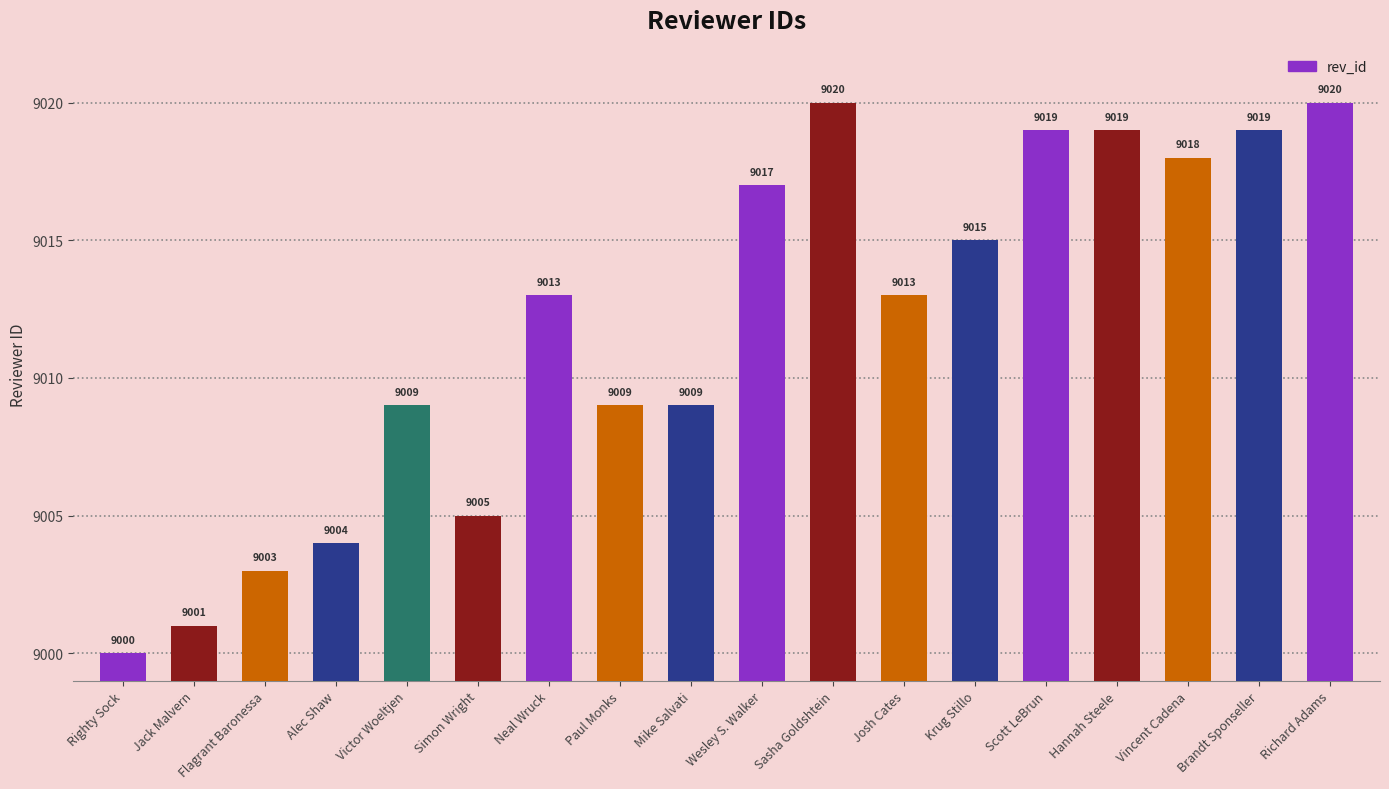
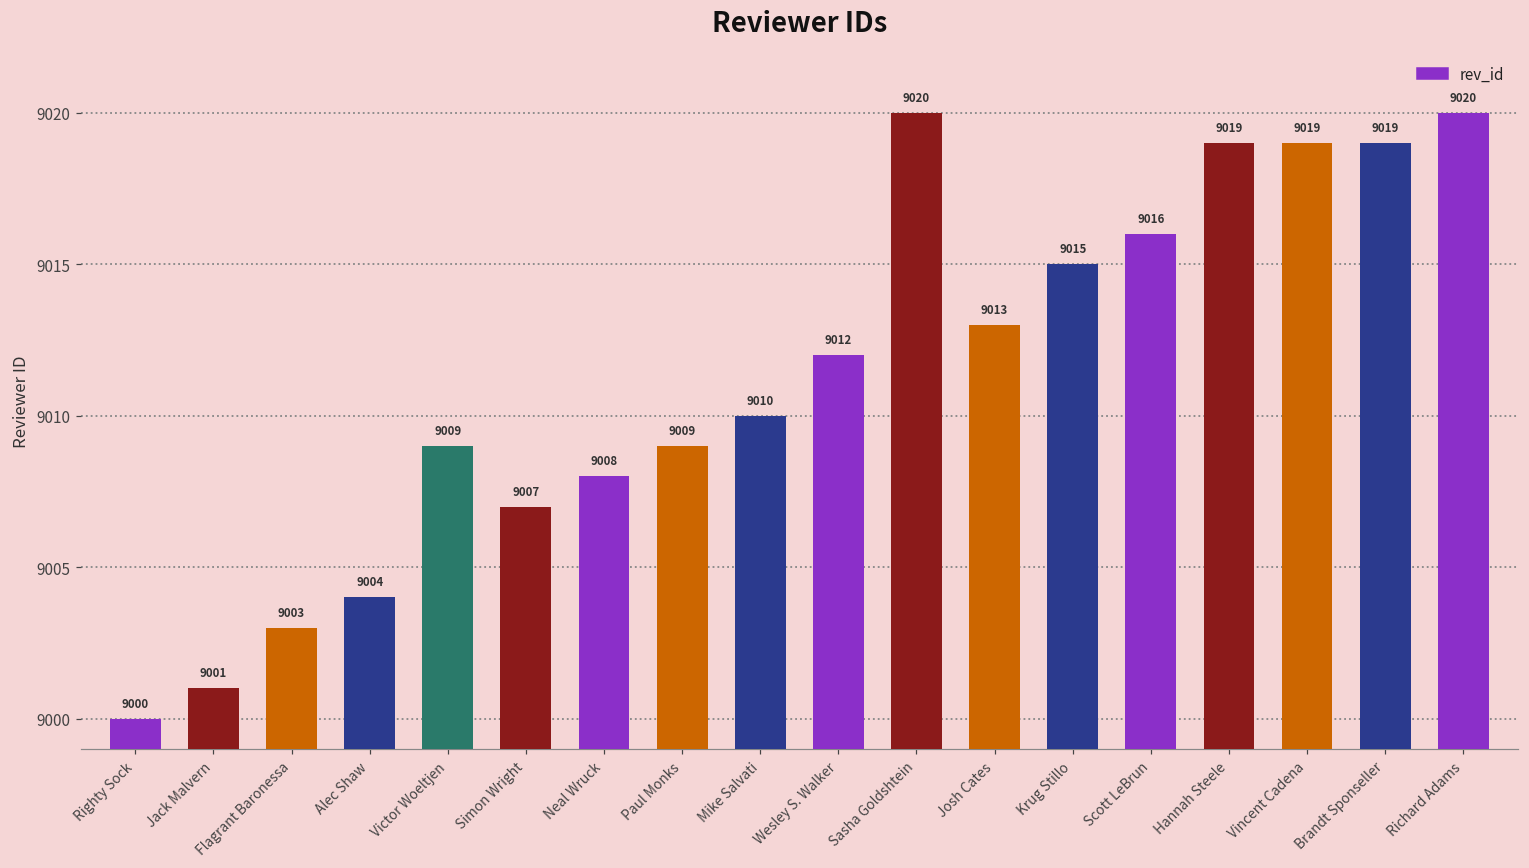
Simon Wright: 9005 -> 9007
Neal Wruck: 9013 -> 9008
Mike Salvati: 9009 -> 9010
Wesley S. Walker: 9017 -> 9012
Scott LeBrun: 9019 -> 9016
Vincent Cadena: 9018 -> 9019
